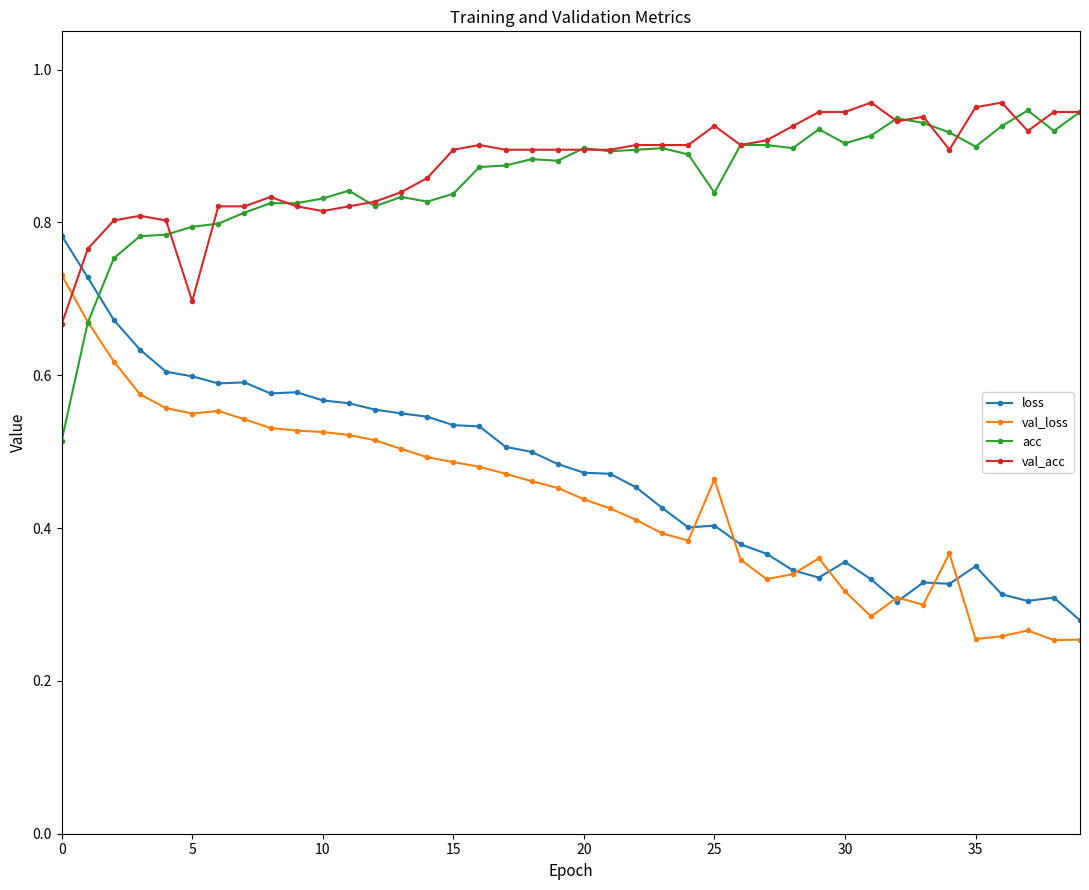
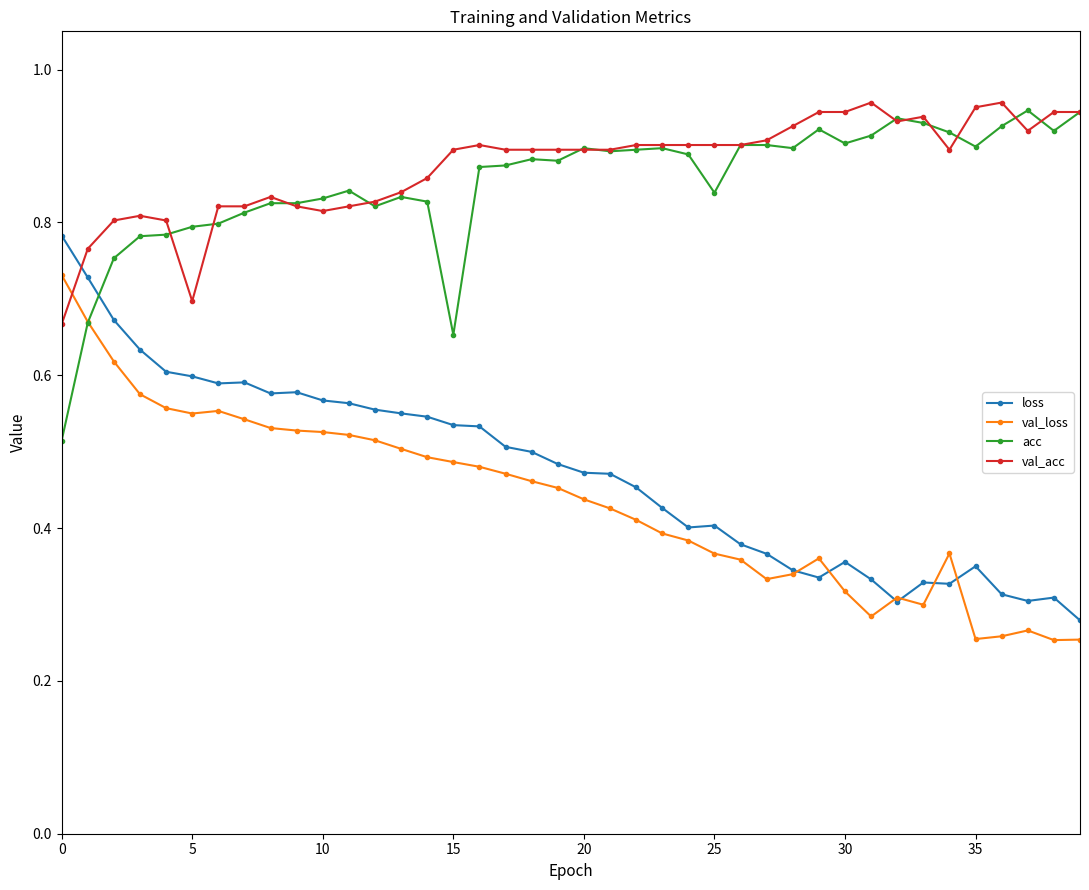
acc, 15: 0.84 -> 0.65
val_loss, 25: 0.46 -> 0.37
val_acc, 25: 0.93 -> 0.90
